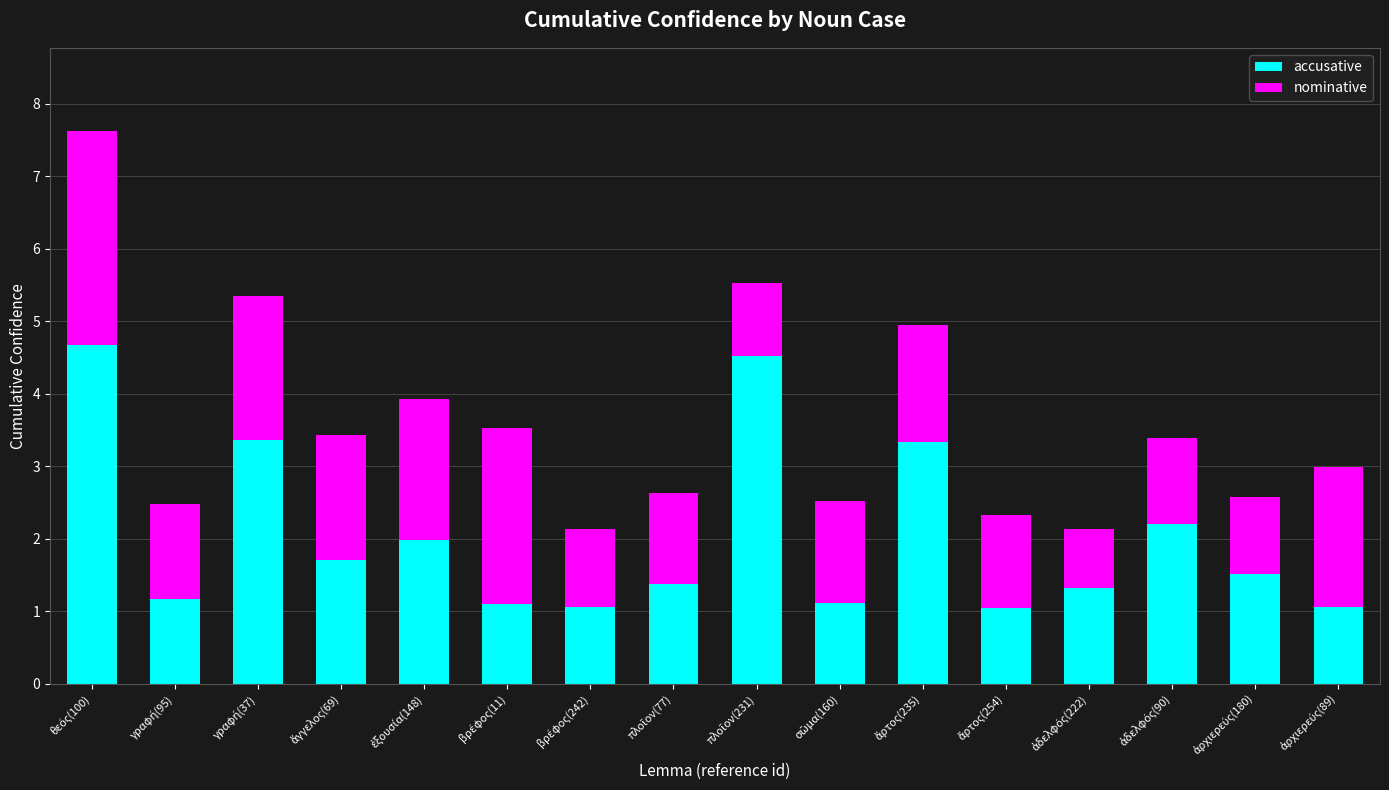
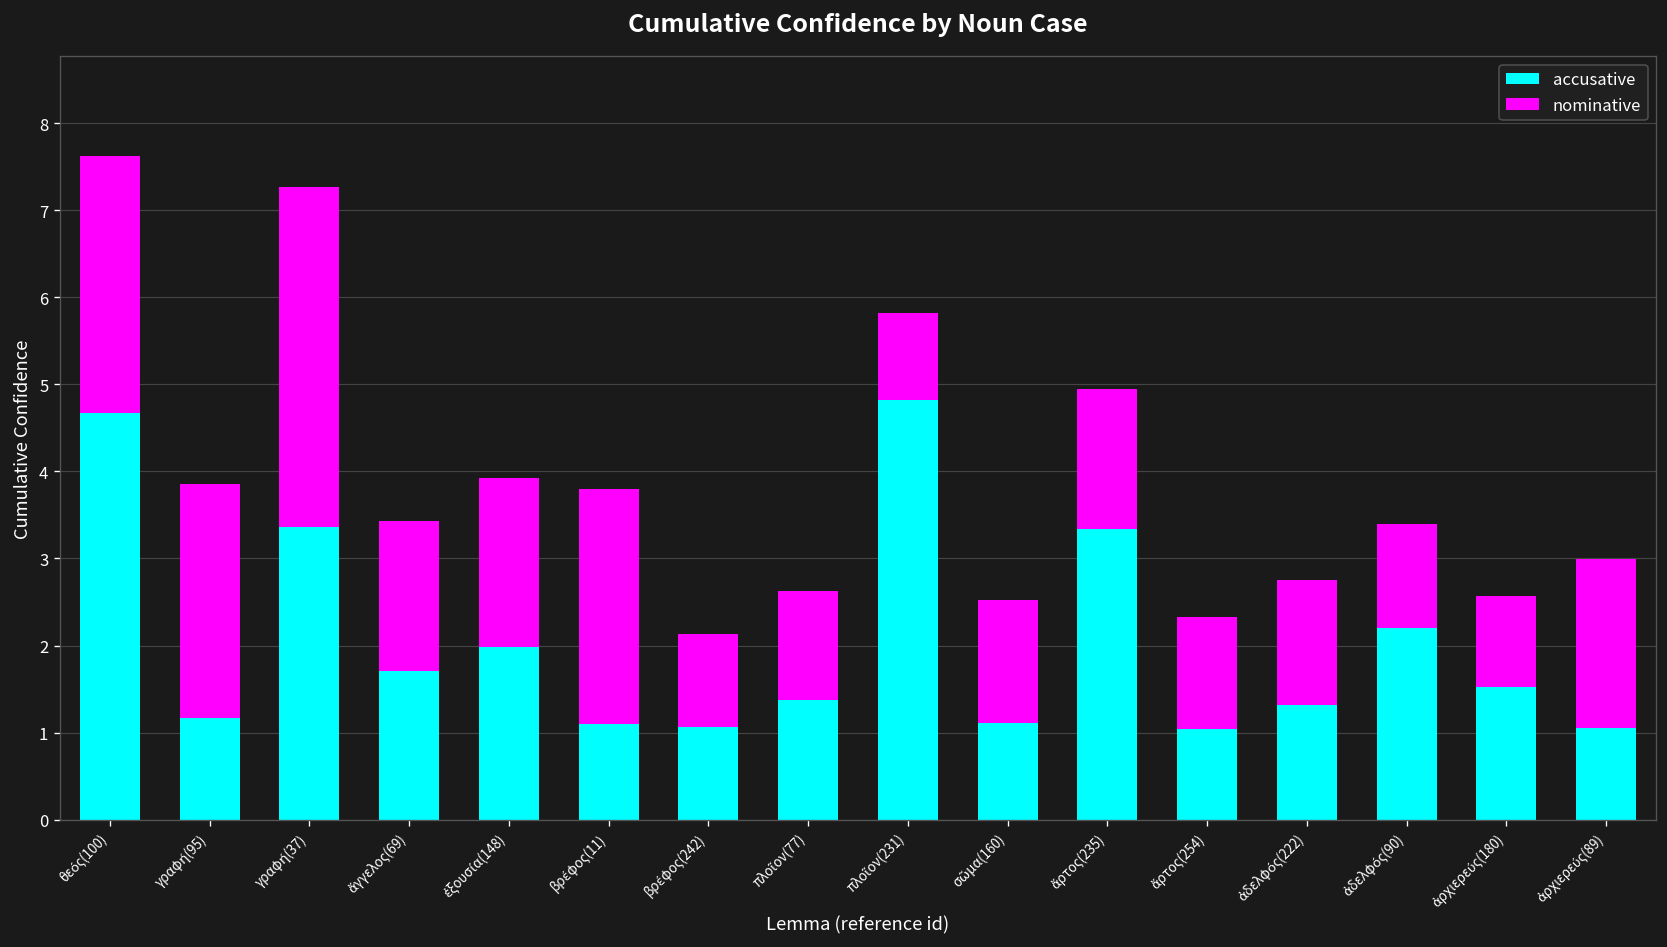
nominative, γραφή(95): 1.3 -> 2.7
nominative, γραφή(37): 2.0 -> 3.9
nominative, βρέφος(11): 2.4 -> 2.7
accusative, πλοῖον(231): 4.5 -> 4.8
nominative, ἀδελφός(222): 0.8 -> 1.4
